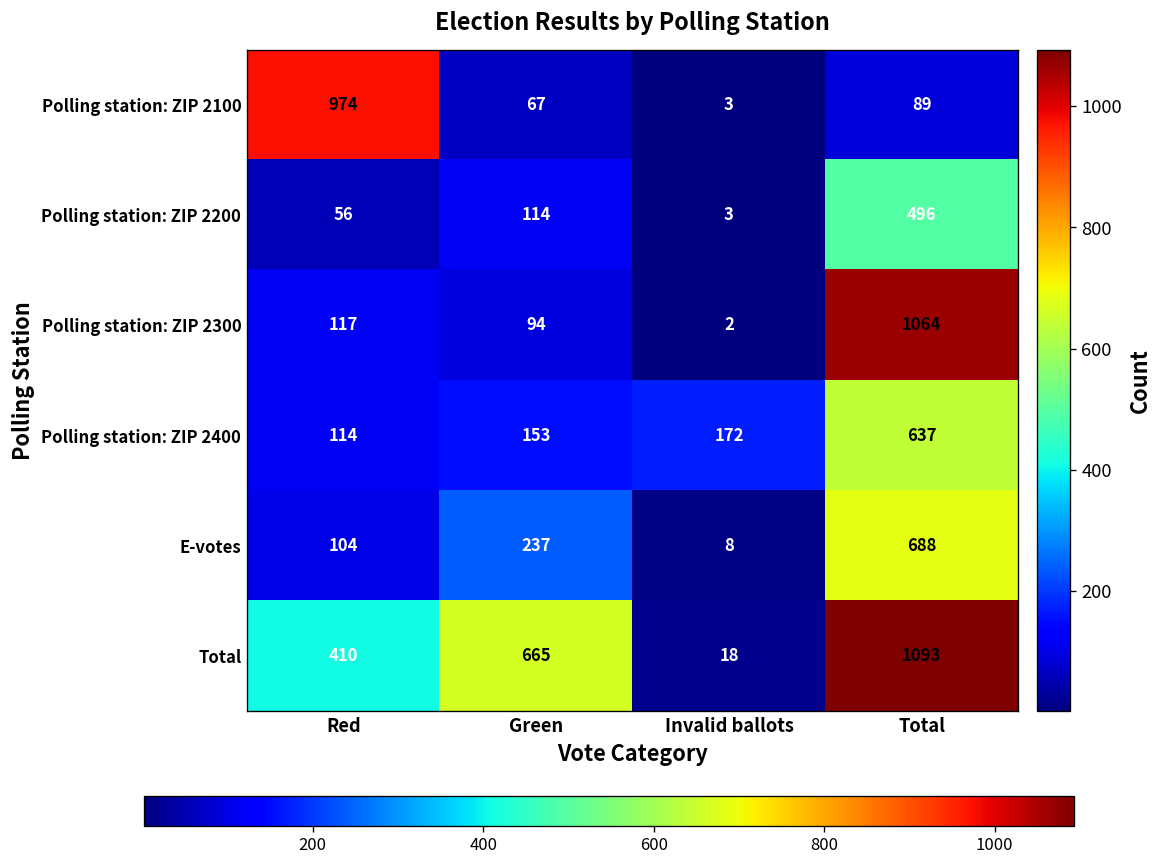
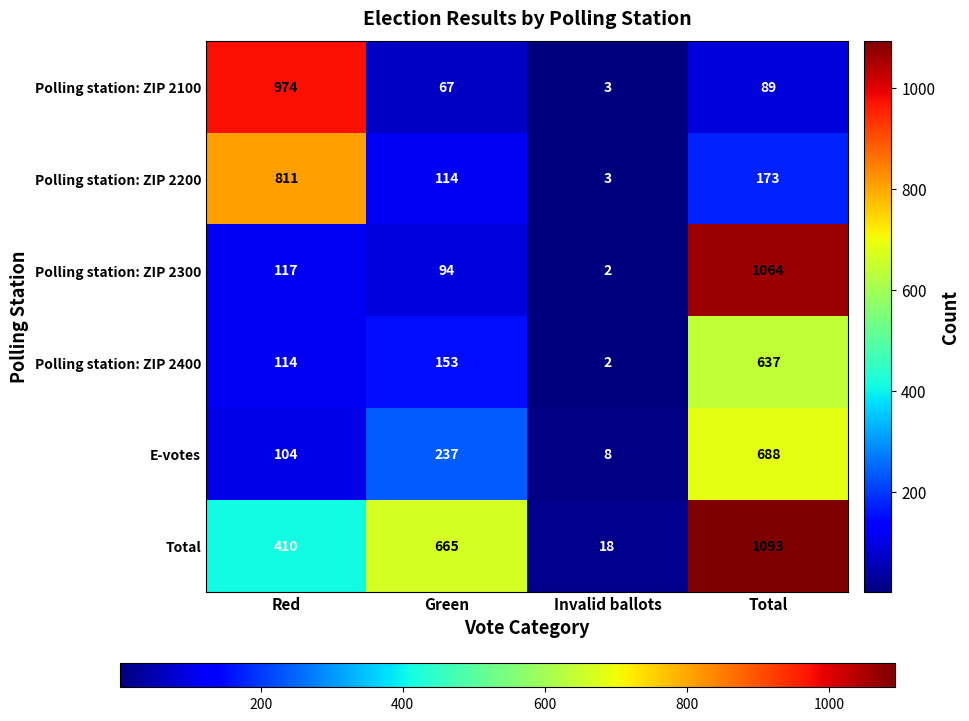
Polling station: ZIP 2200, Red: 56 -> 811
Polling station: ZIP 2200, Total: 496 -> 173
Polling station: ZIP 2400, Invalid ballots: 172 -> 2
